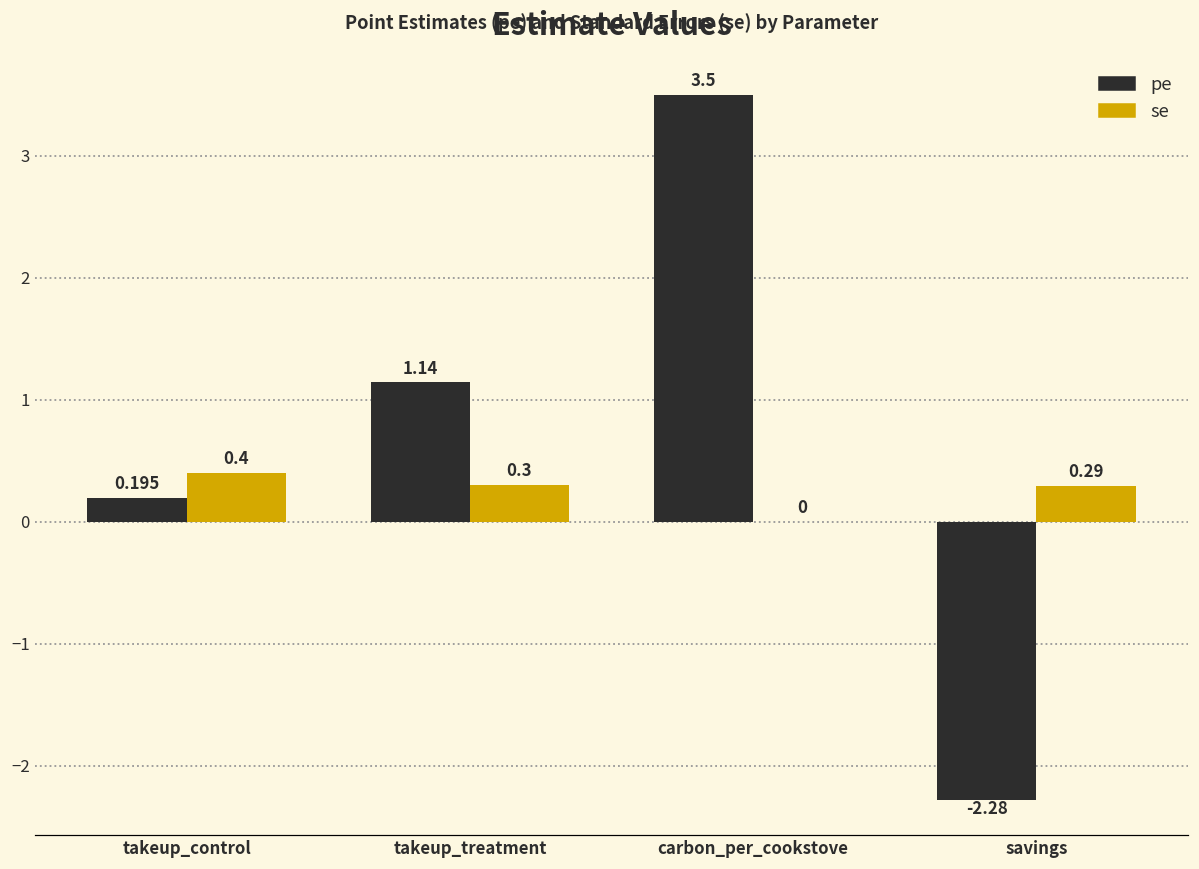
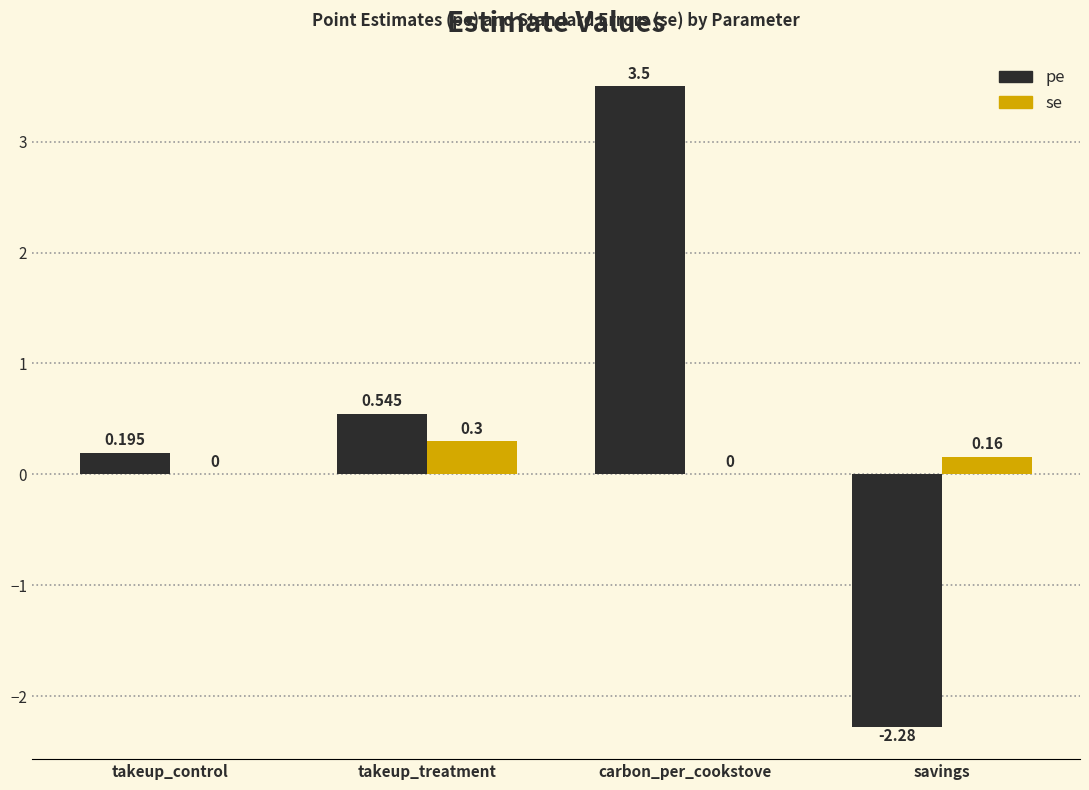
se, takeup_control: 0.4 -> 0
pe, takeup_treatment: 1.14 -> 0.545
se, savings: 0.29 -> 0.16
